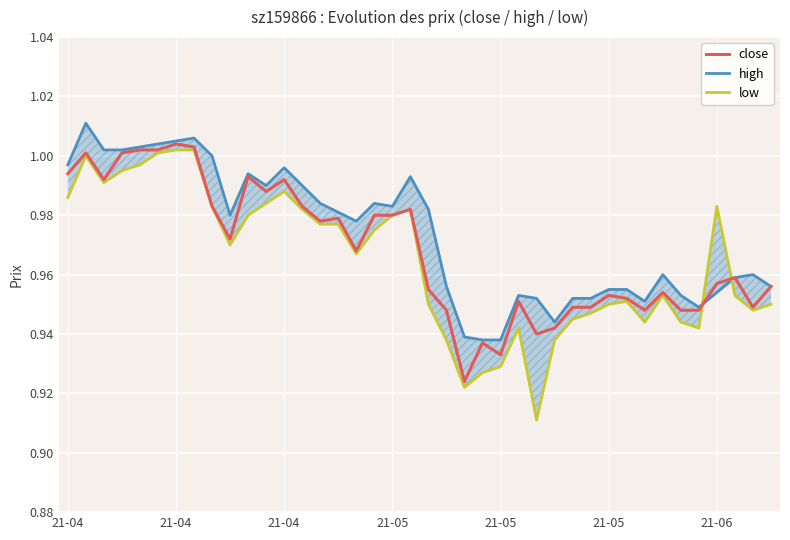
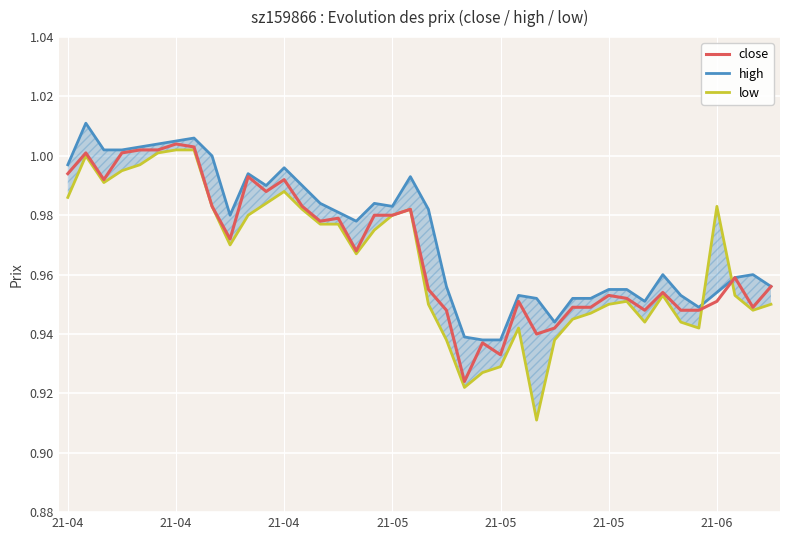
close, 21-06: 0.957 -> 0.951
